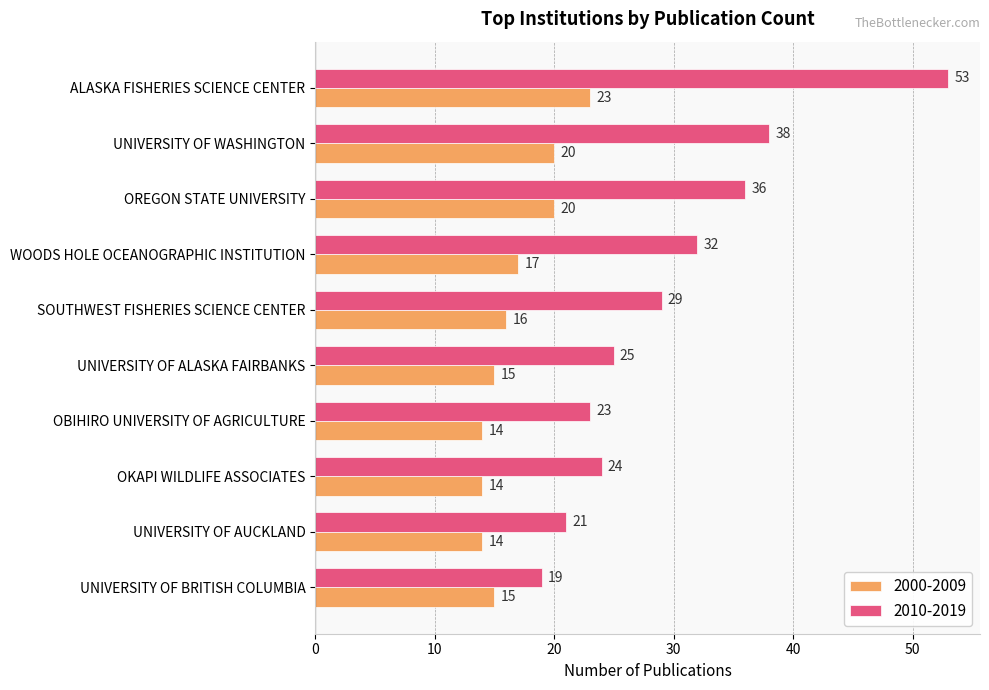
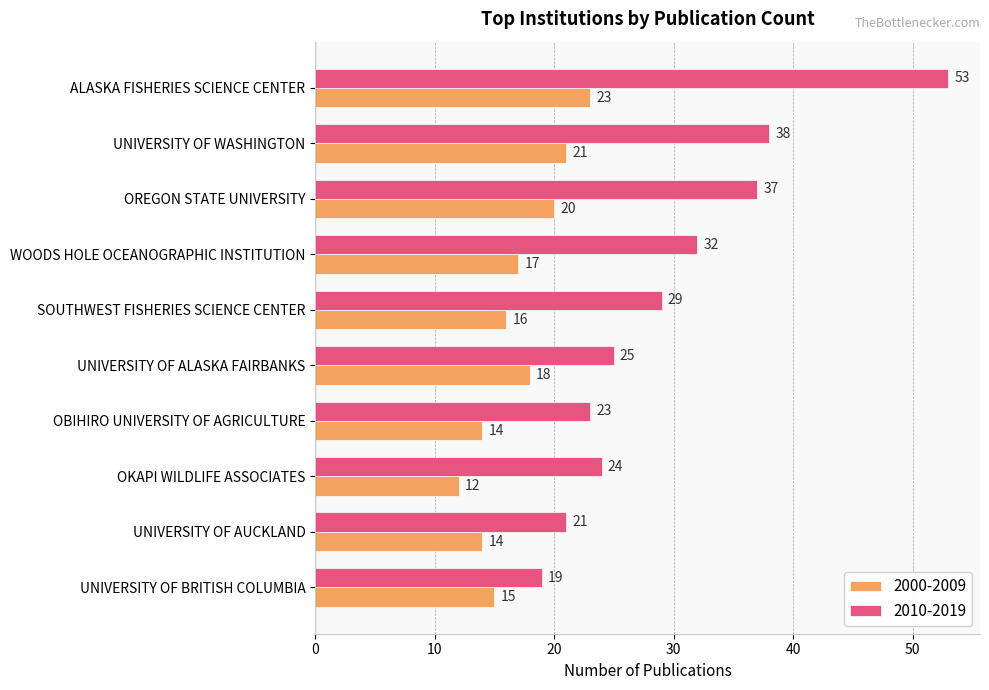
2000-2009, UNIVERSITY OF WASHINGTON: 20 -> 21
2010-2019, OREGON STATE UNIVERSITY: 36 -> 37
2000-2009, UNIVERSITY OF ALASKA FAIRBANKS: 15 -> 18
2000-2009, OKAPI WILDLIFE ASSOCIATES: 14 -> 12
